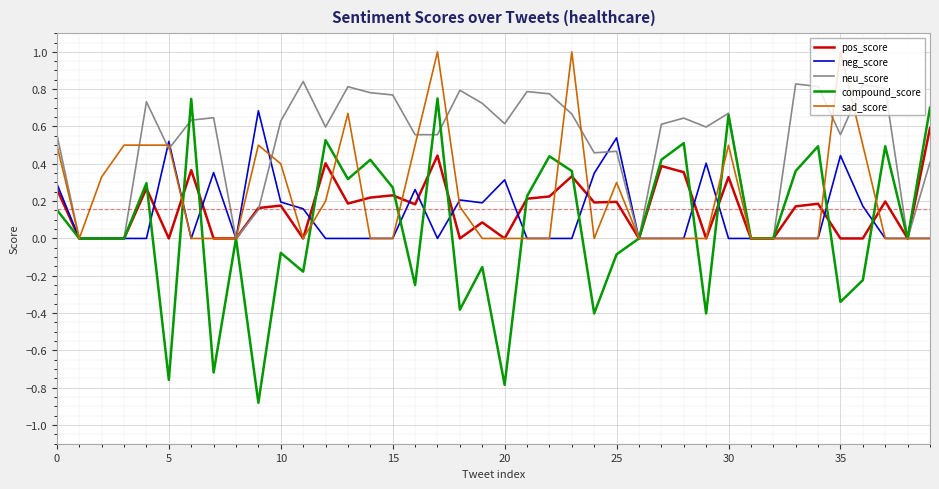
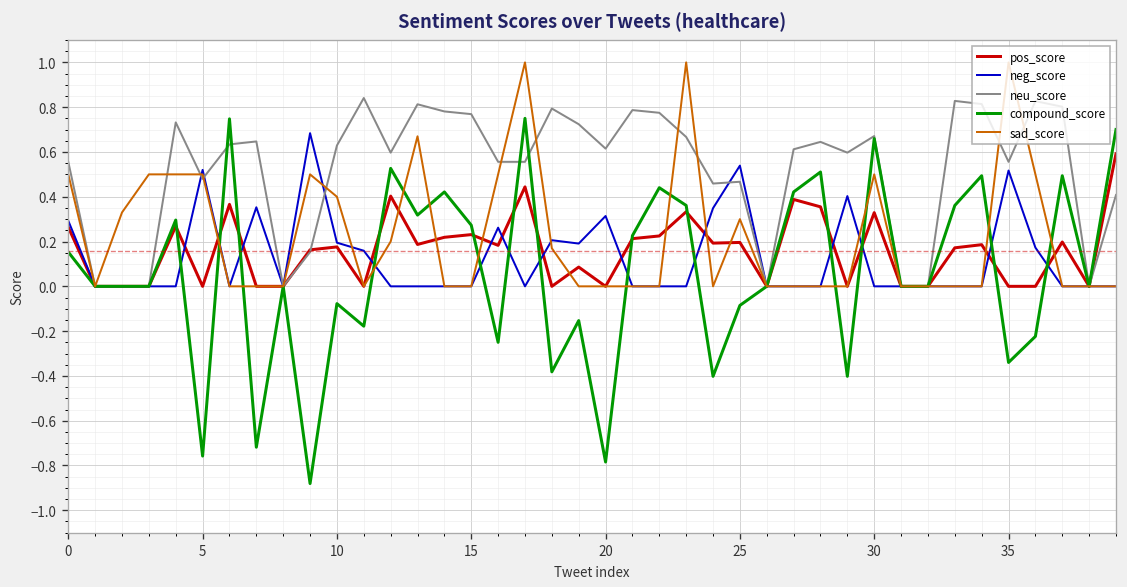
neg_score, 35: 0.44 -> 0.52
